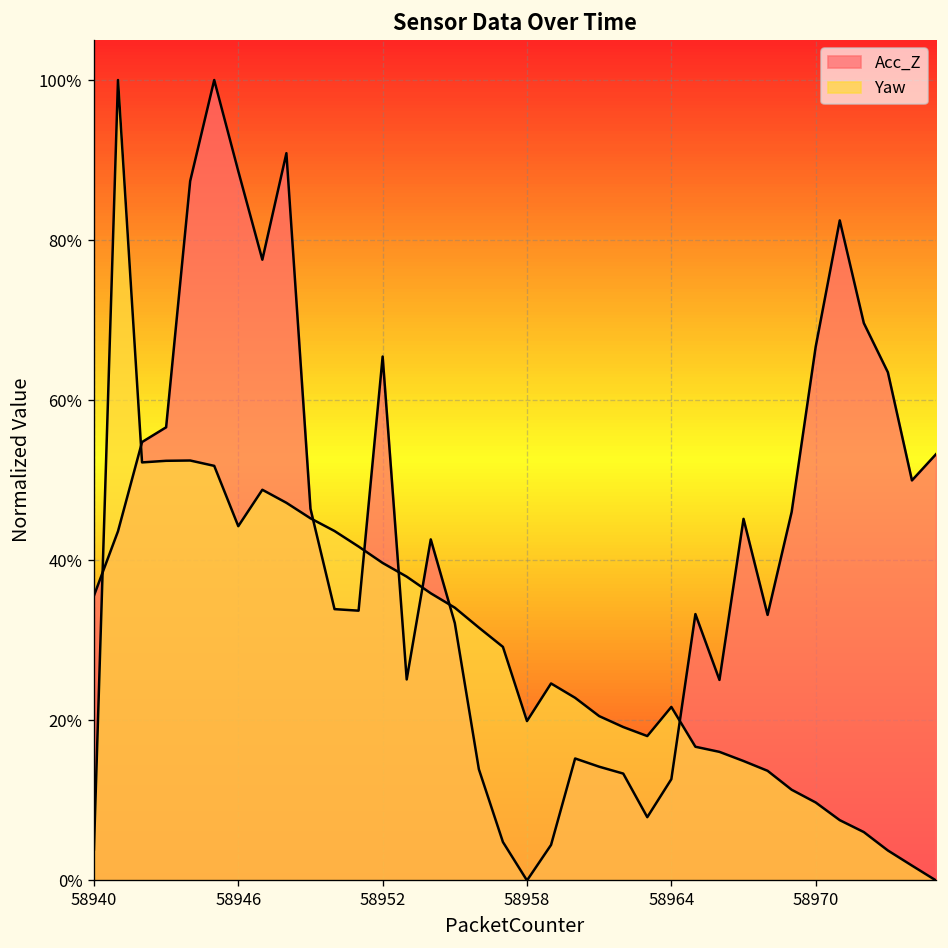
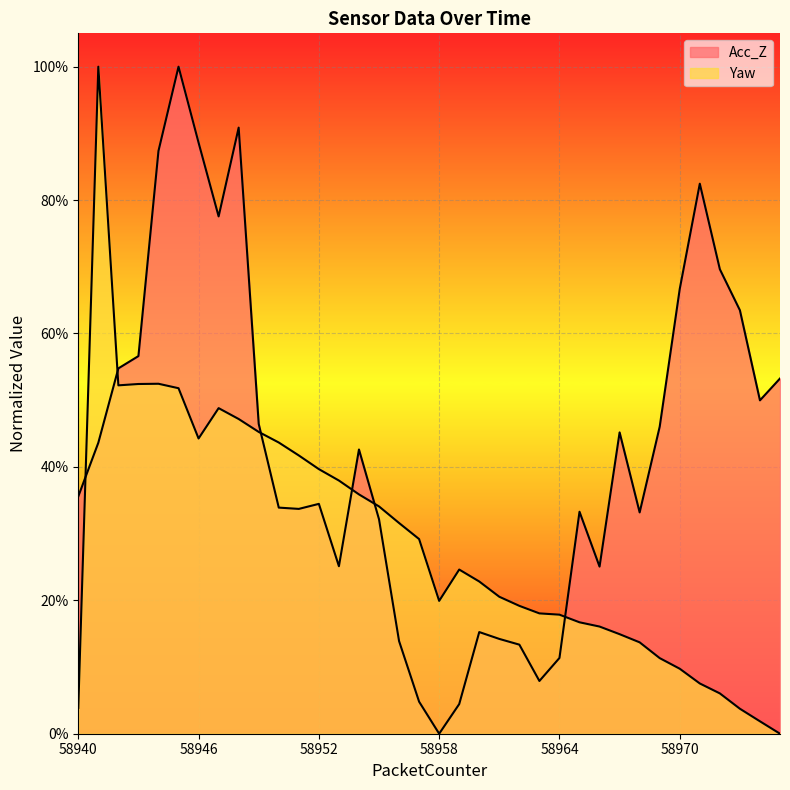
Acc_Z, 58952: 65% -> 34%
Acc_Z, 58964: 13% -> 11%
Yaw, 58964: 22% -> 18%
